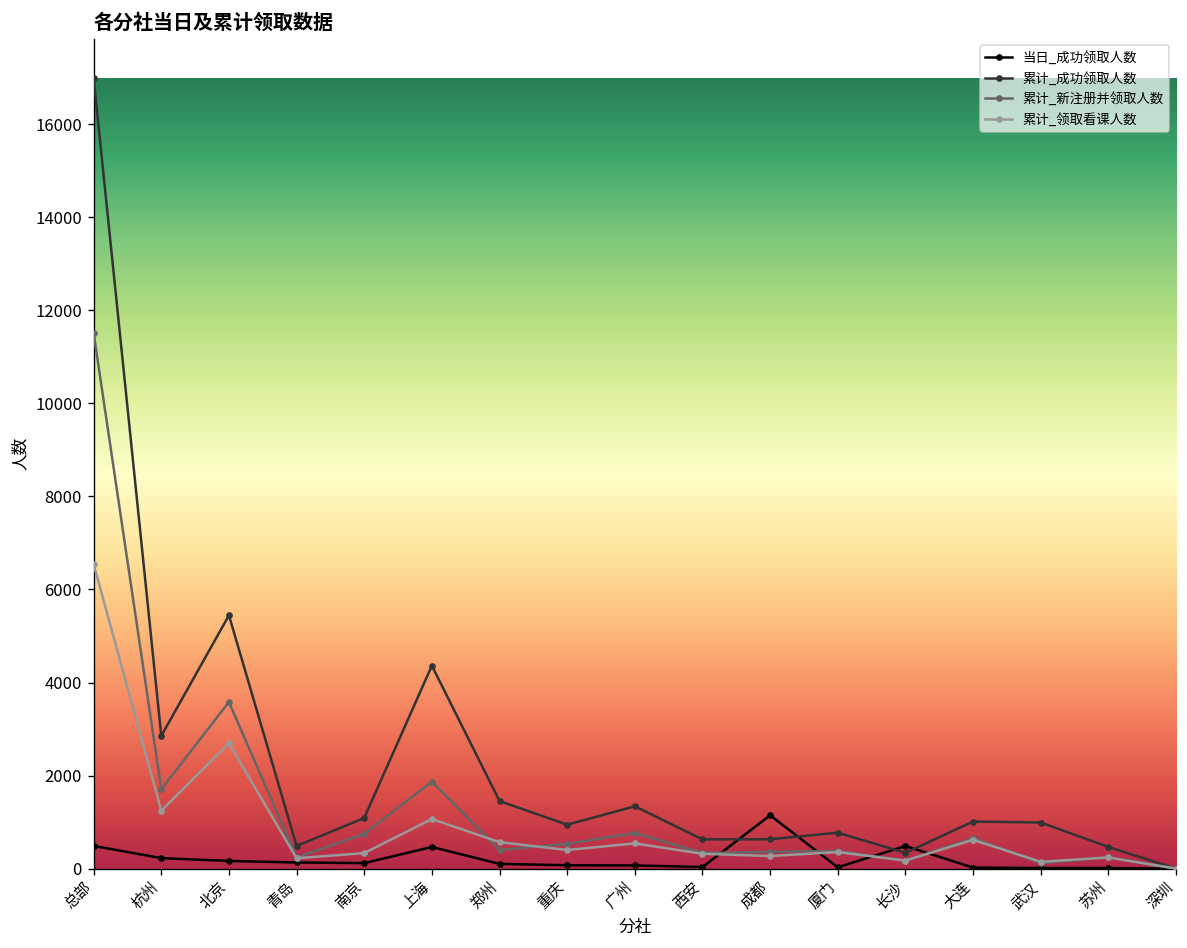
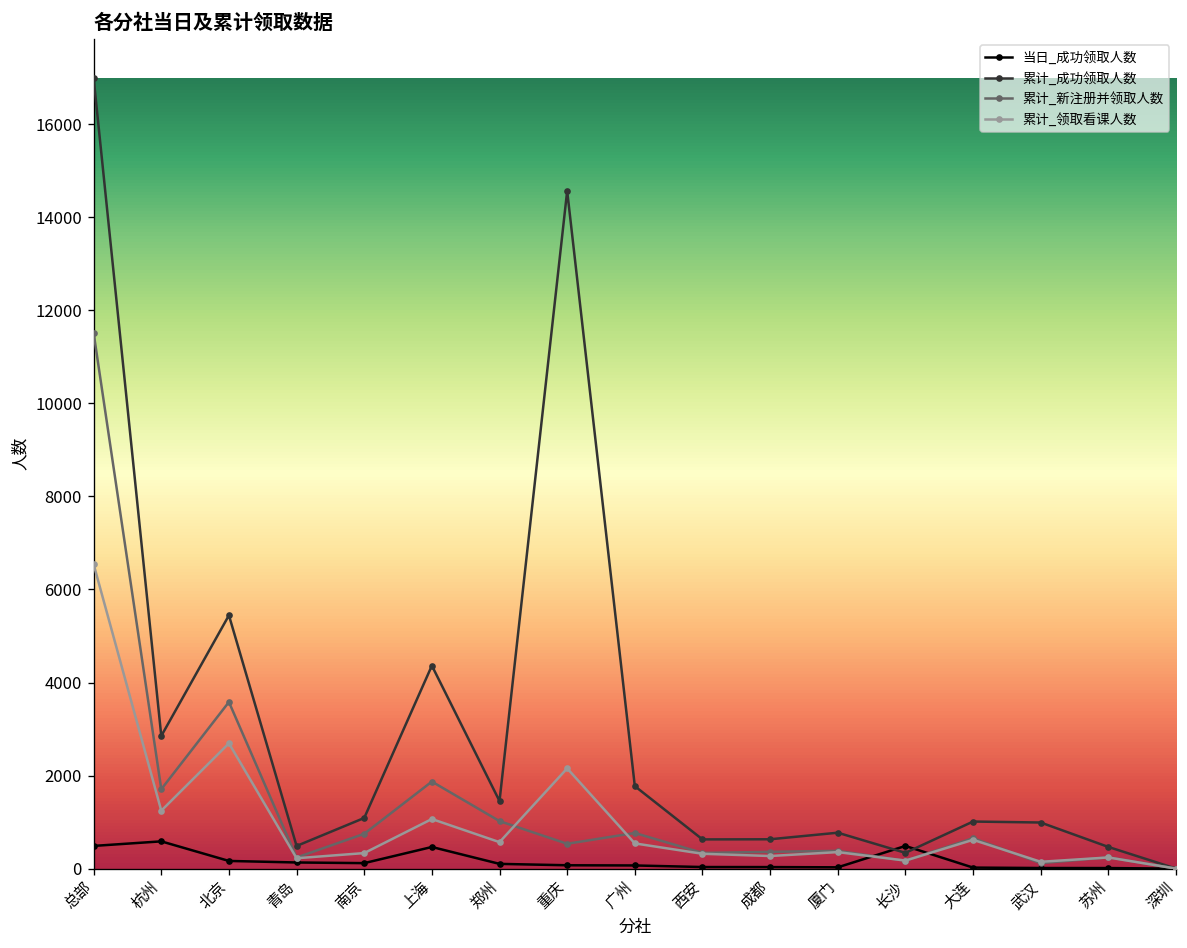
当日_成功领取人数, 杭州: 200 -> 600
累计_新注册并领取人数, 郑州: 400 -> 1000
累计_成功领取人数, 重庆: 900 -> 14600
累计_领取看课人数, 重庆: 400 -> 2200
累计_成功领取人数, 广州: 1300 -> 1800
当日_成功领取人数, 成都: 1100 -> 0
